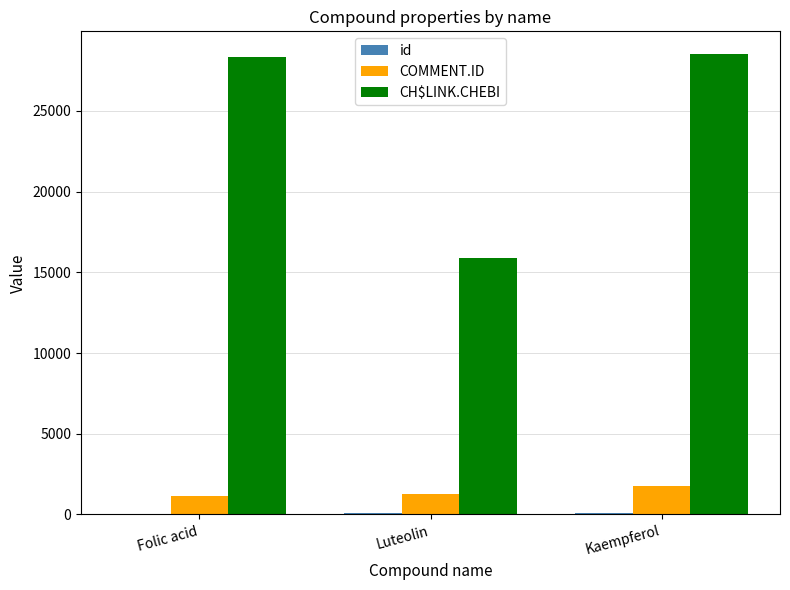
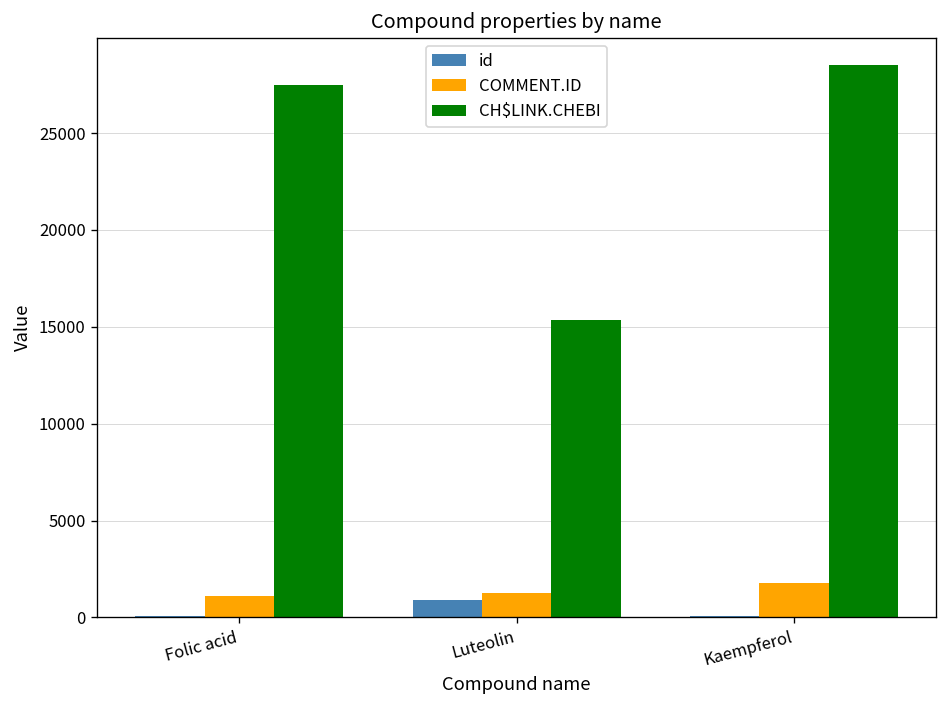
CH$LINK.CHEBI, Folic acid: 28400 -> 27500
id, Luteolin: 100 -> 900
CH$LINK.CHEBI, Luteolin: 15900 -> 15300
